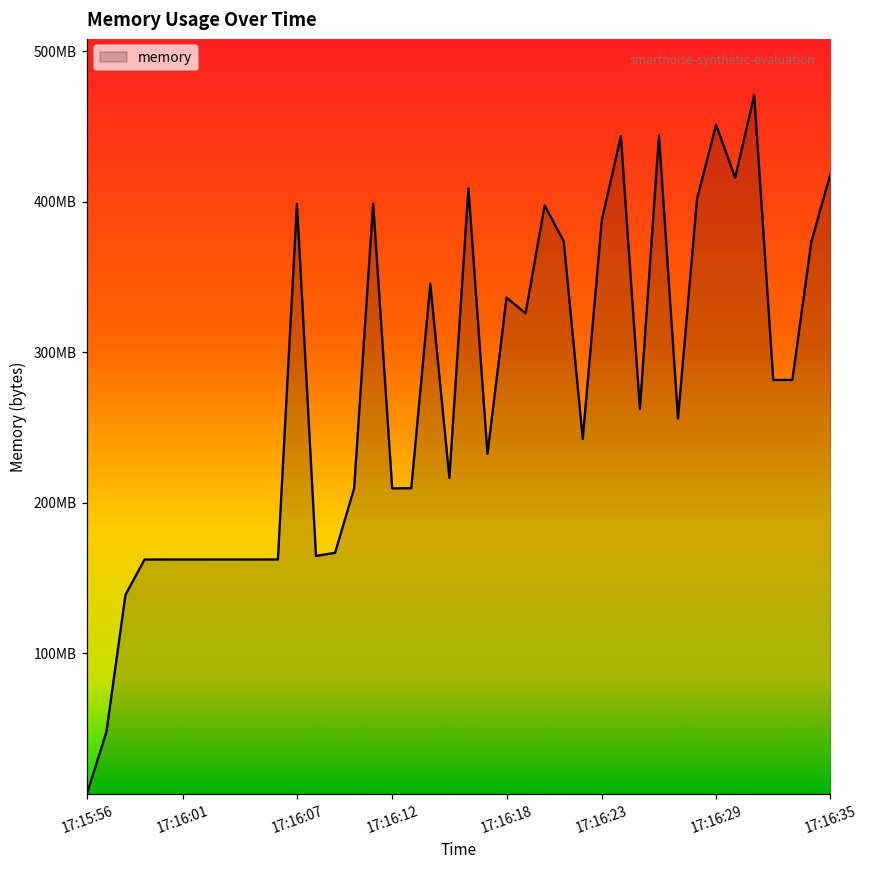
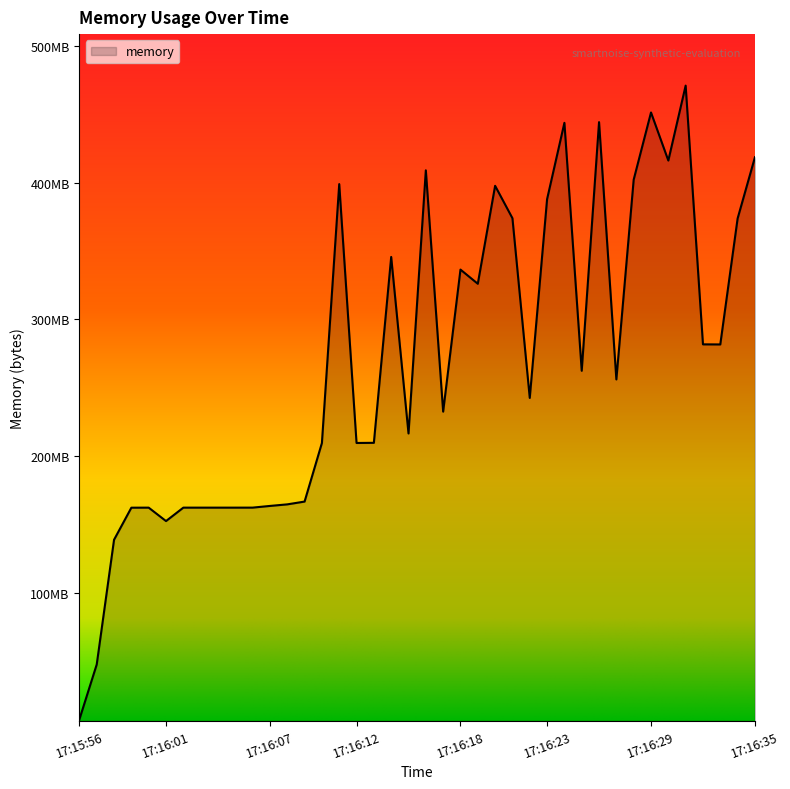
17:16:01: 162MB -> 152MB
17:16:07: 399MB -> 164MB
